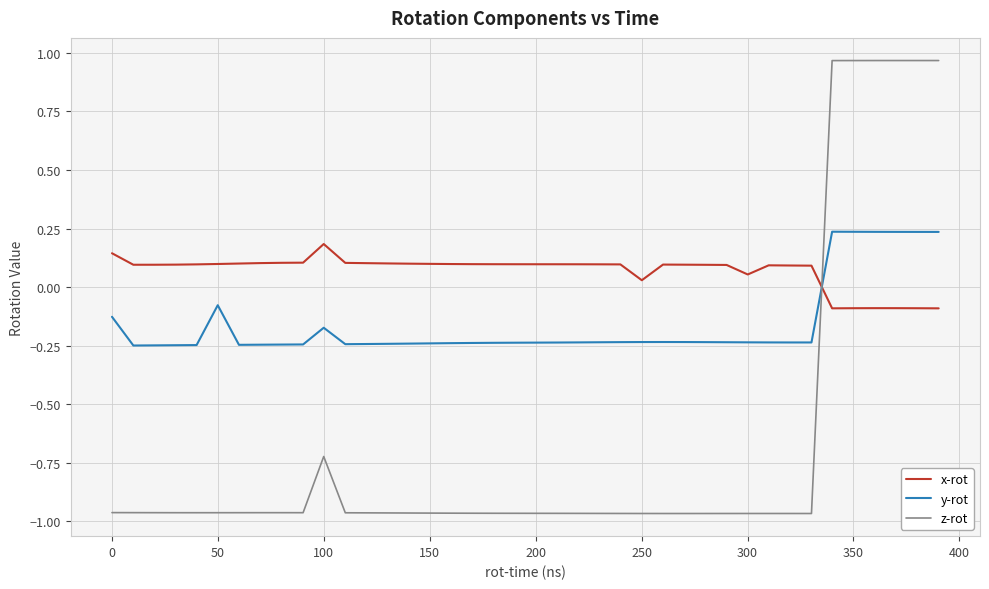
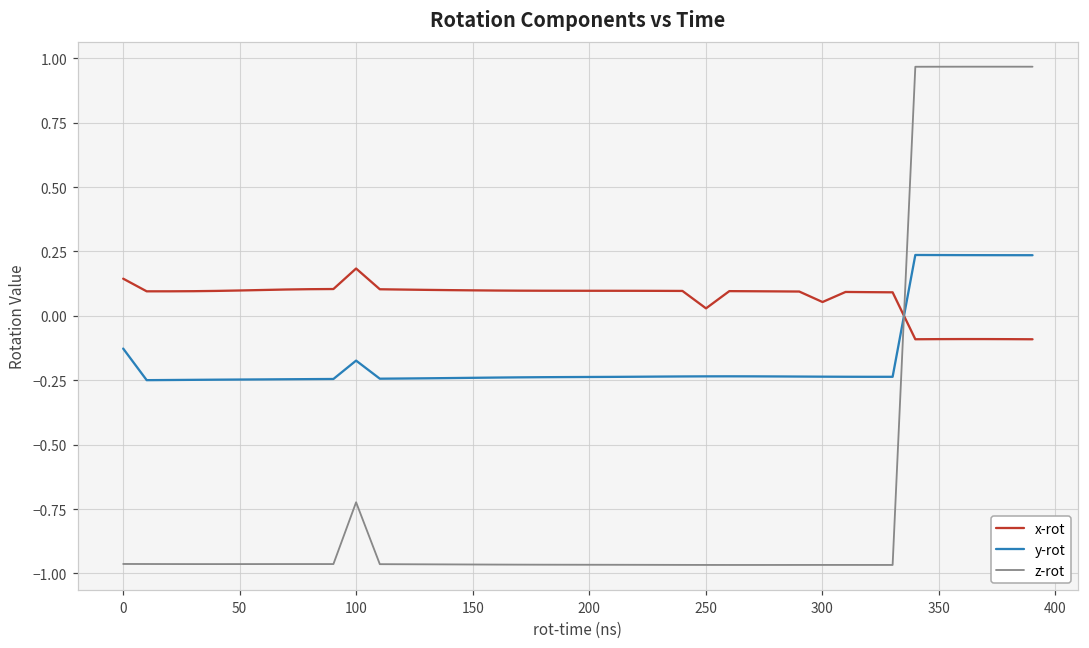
y-rot, 50: -0.08 -> -0.25
